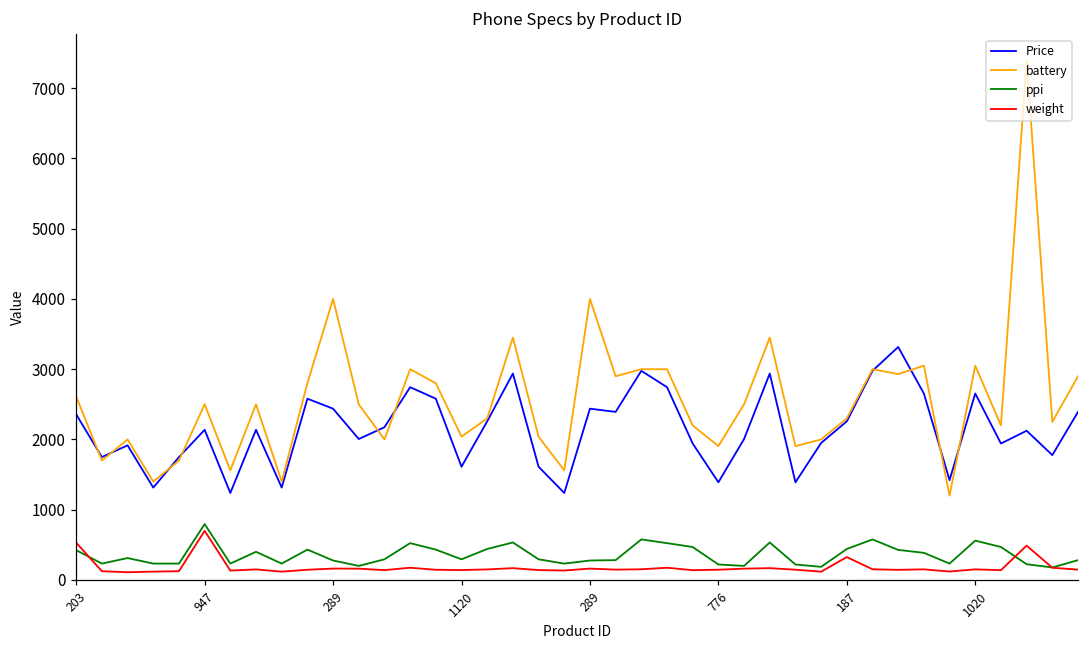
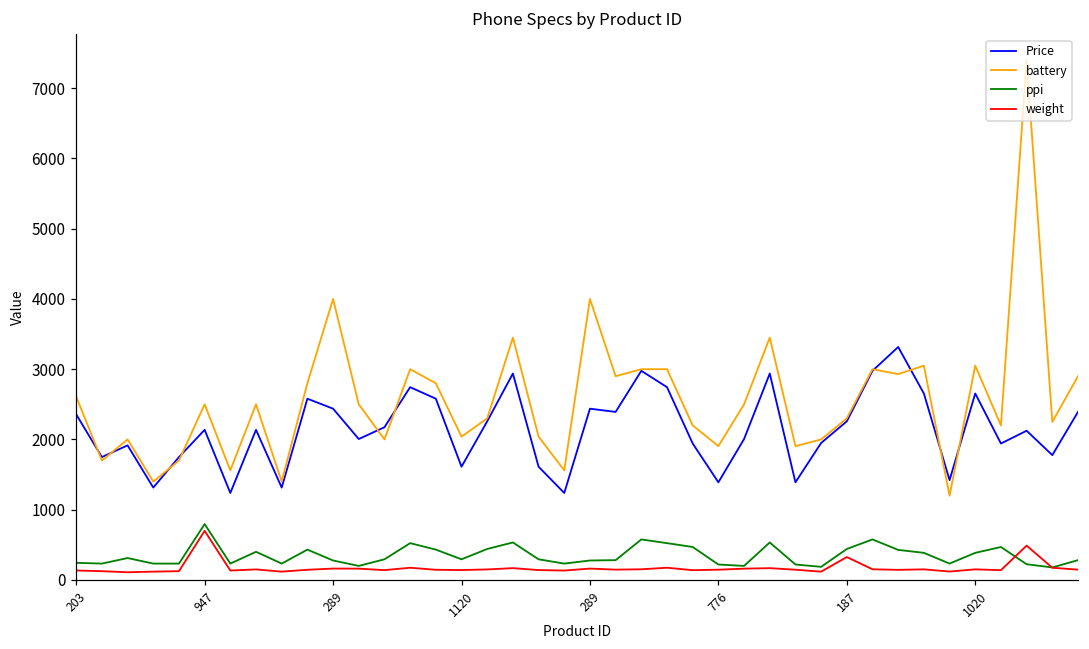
ppi, 203: 400 -> 200
weight, 203: 500 -> 100
ppi, 1020: 600 -> 400
